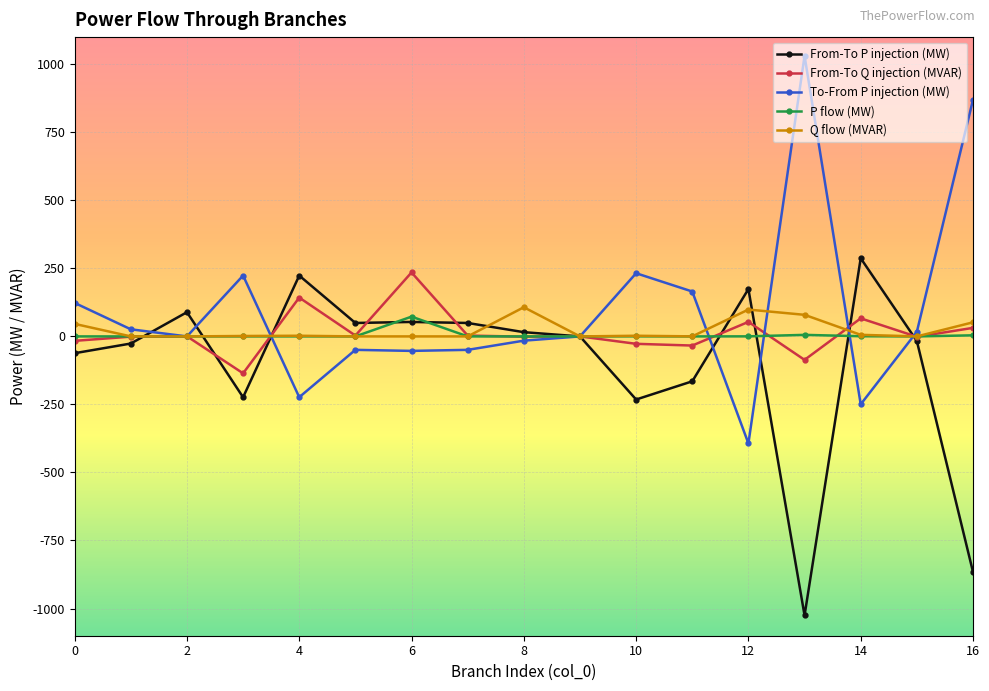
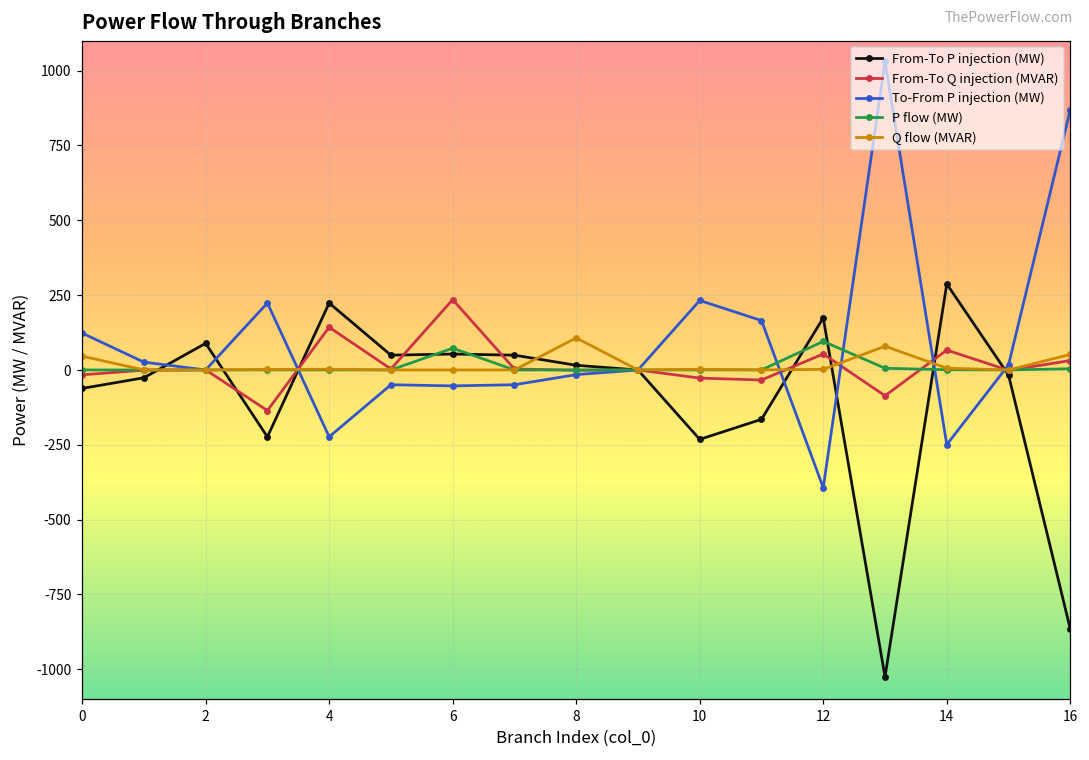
P flow (MW), 12: 0 -> 100
Q flow (MVAR), 12: 100 -> 0
